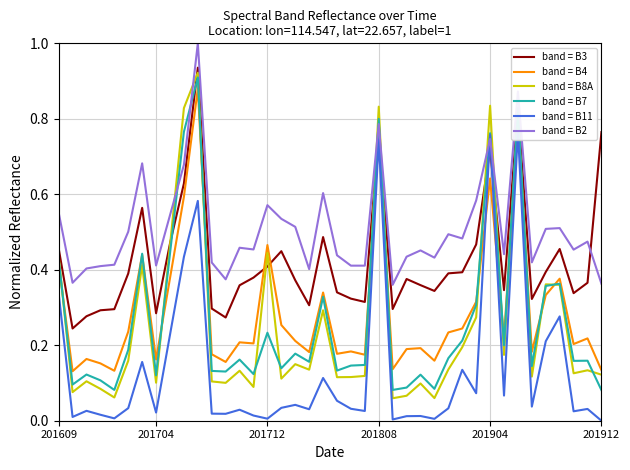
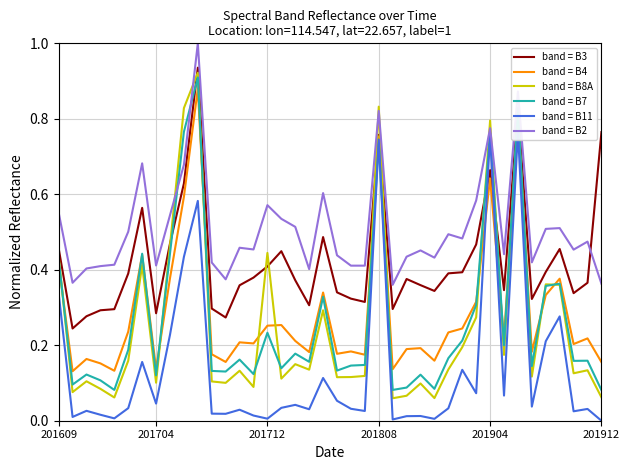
band = B4, 201704: 0.16 -> 0.14
band = B11, 201704: 0.02 -> 0.05
band = B4, 201712: 0.47 -> 0.25
band = B7, 201808: 0.80 -> 0.73
band = B2, 201808: 0.79 -> 0.82
band = B3, 201904: 0.72 -> 0.66
band = B8A, 201904: 0.83 -> 0.80
band = B2, 201904: 0.75 -> 0.78
band = B4, 201912: 0.13 -> 0.16
band = B8A, 201912: 0.12 -> 0.06
